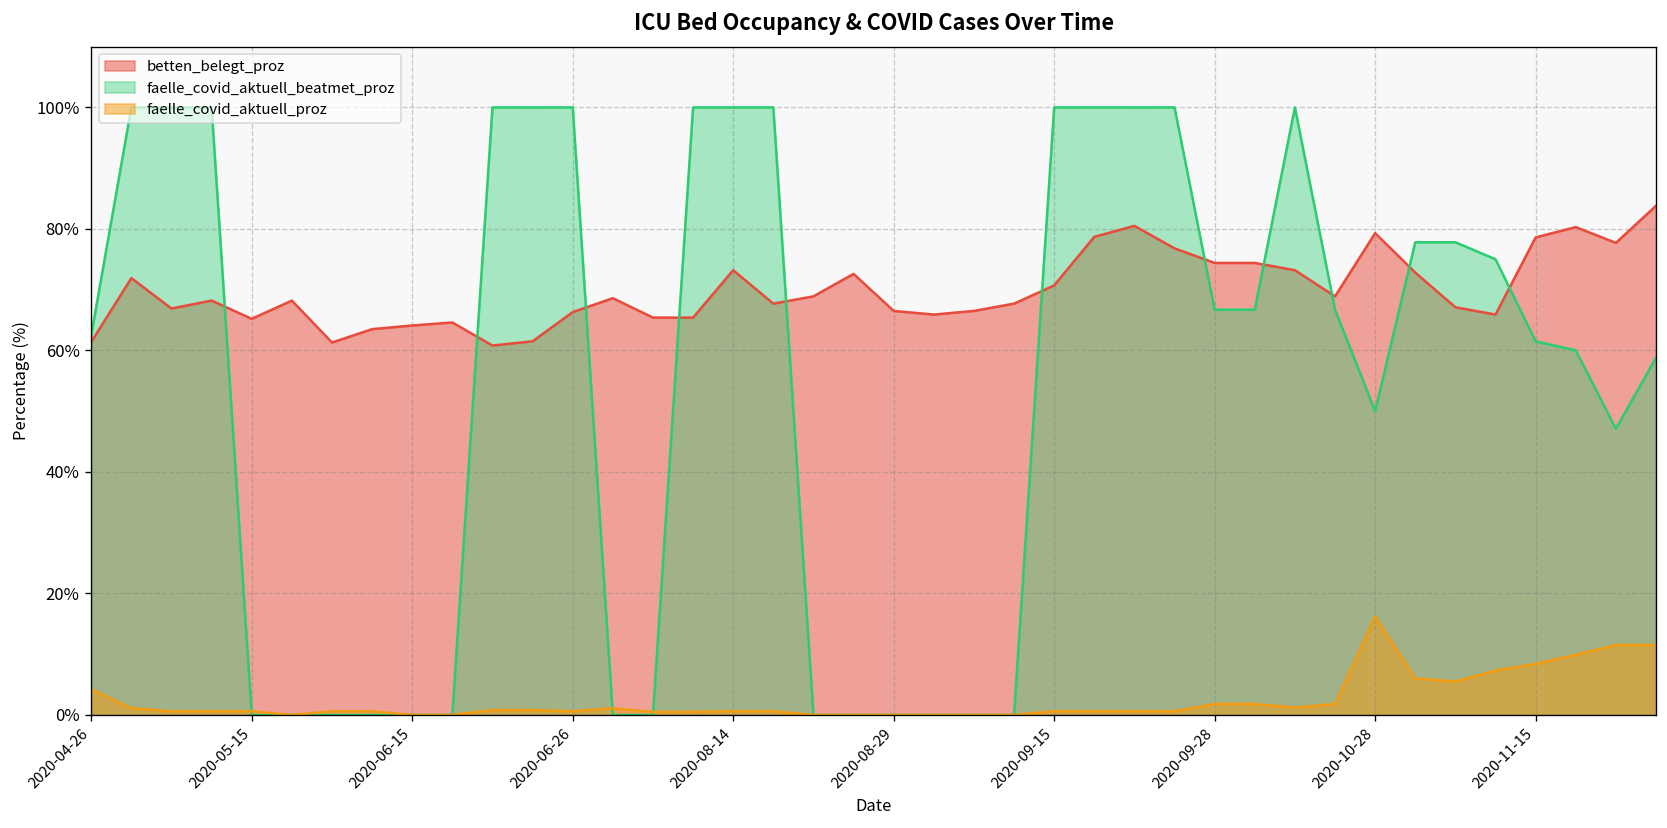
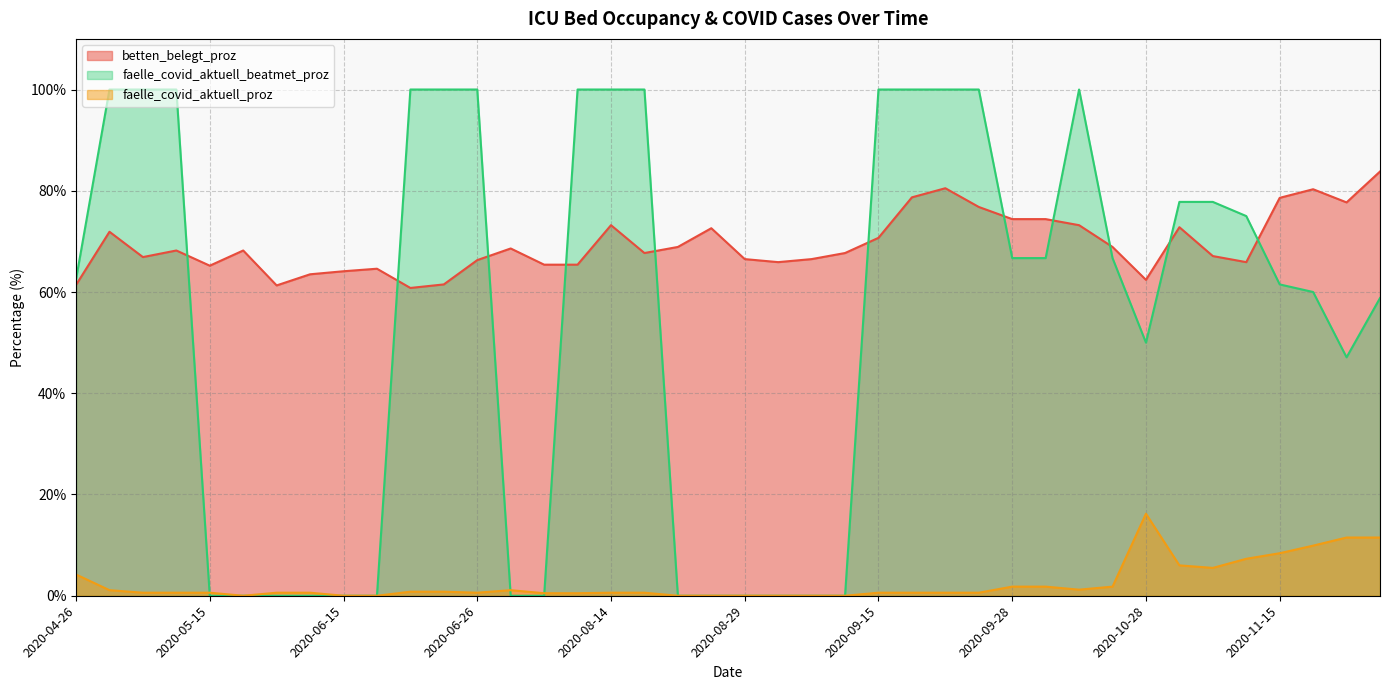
betten_belegt_proz, 2020-10-28: 79% -> 62%
